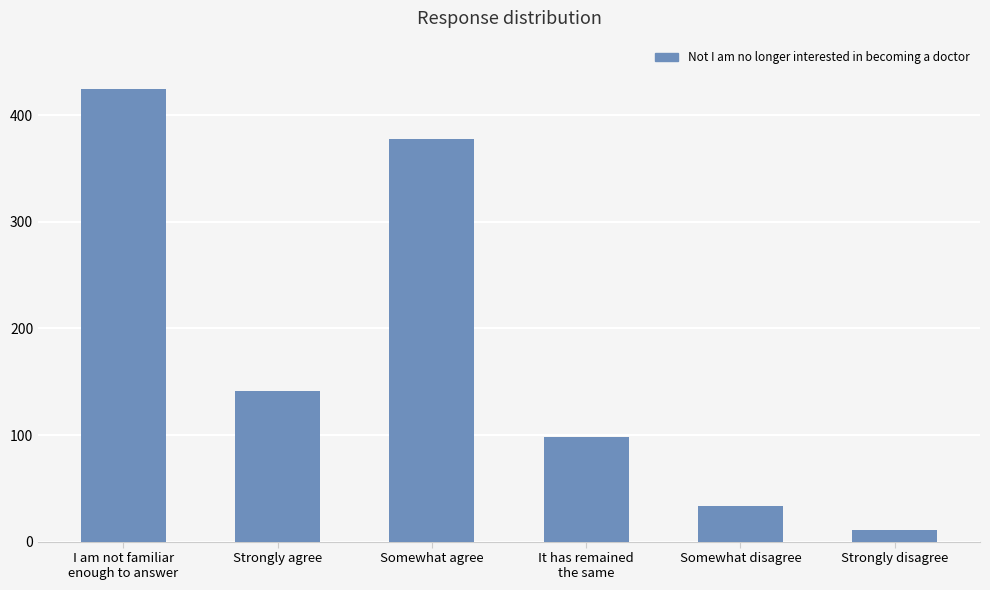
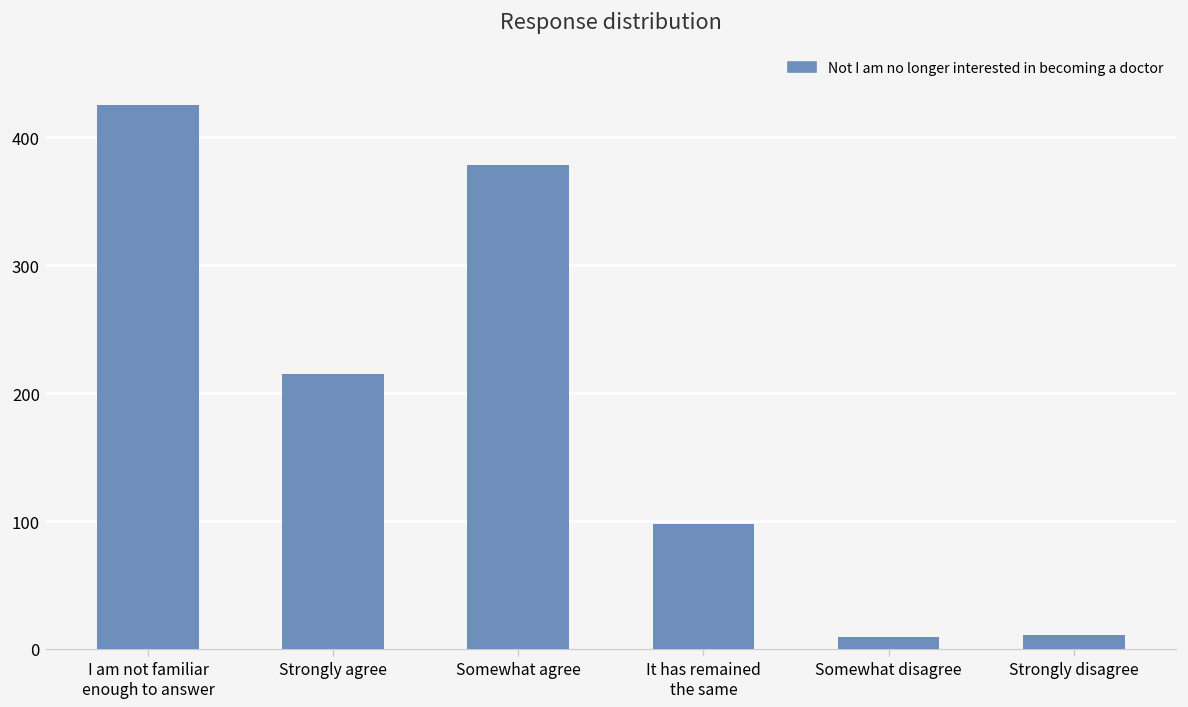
Strongly agree: 141 -> 215
Somewhat disagree: 33 -> 9
